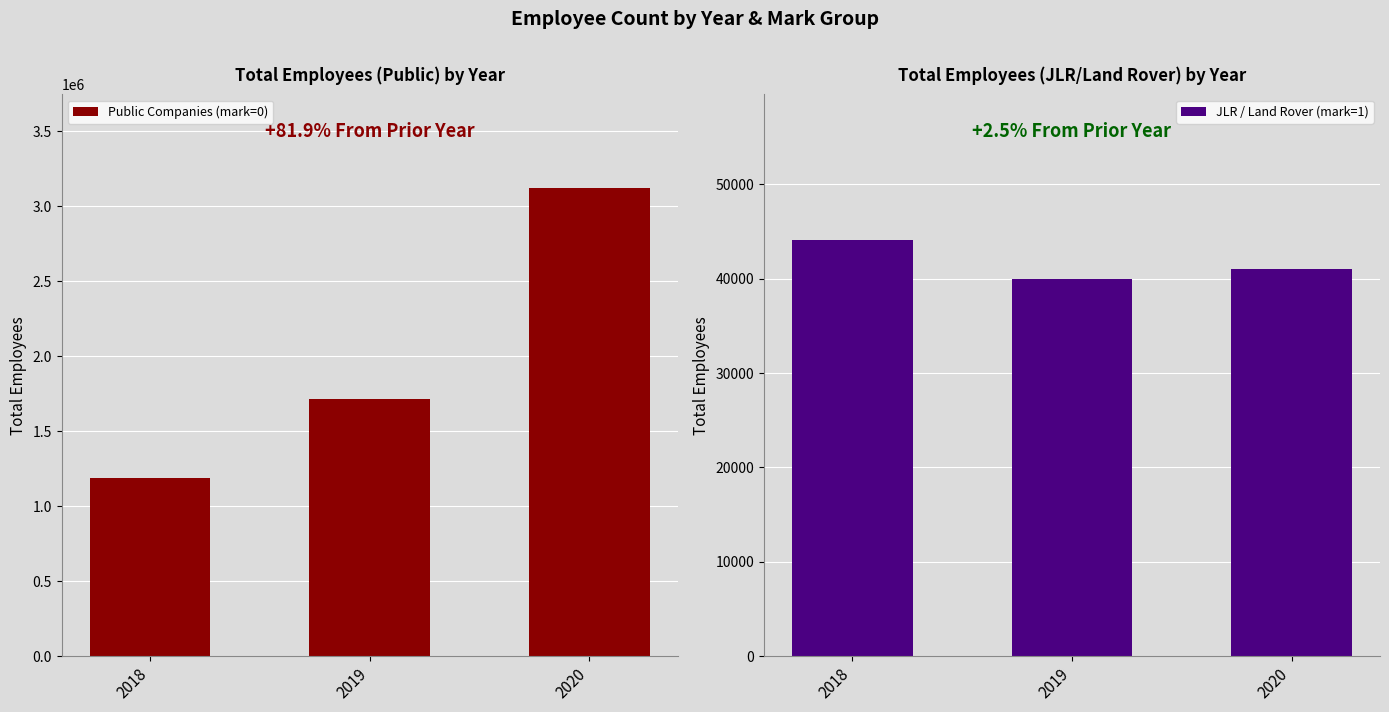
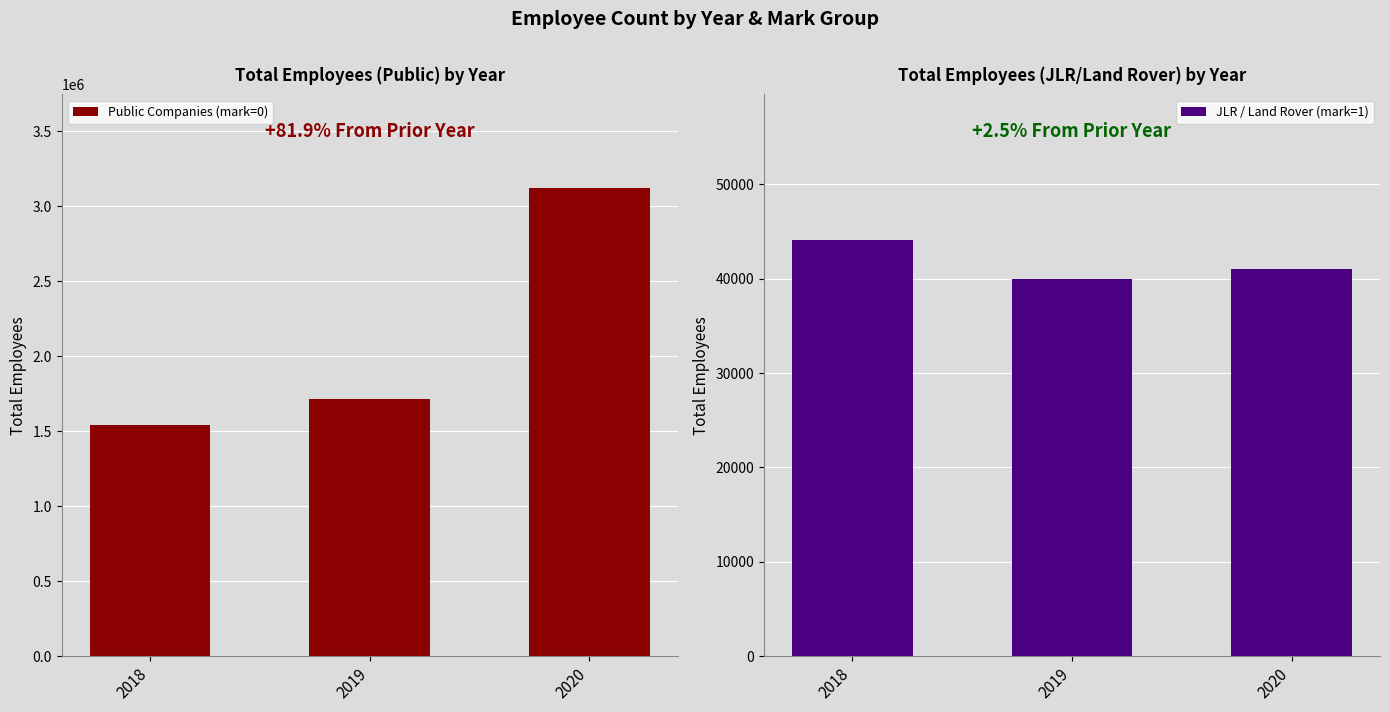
Total Employees (Public) by Year, 2018: 1190000 -> 1540000
